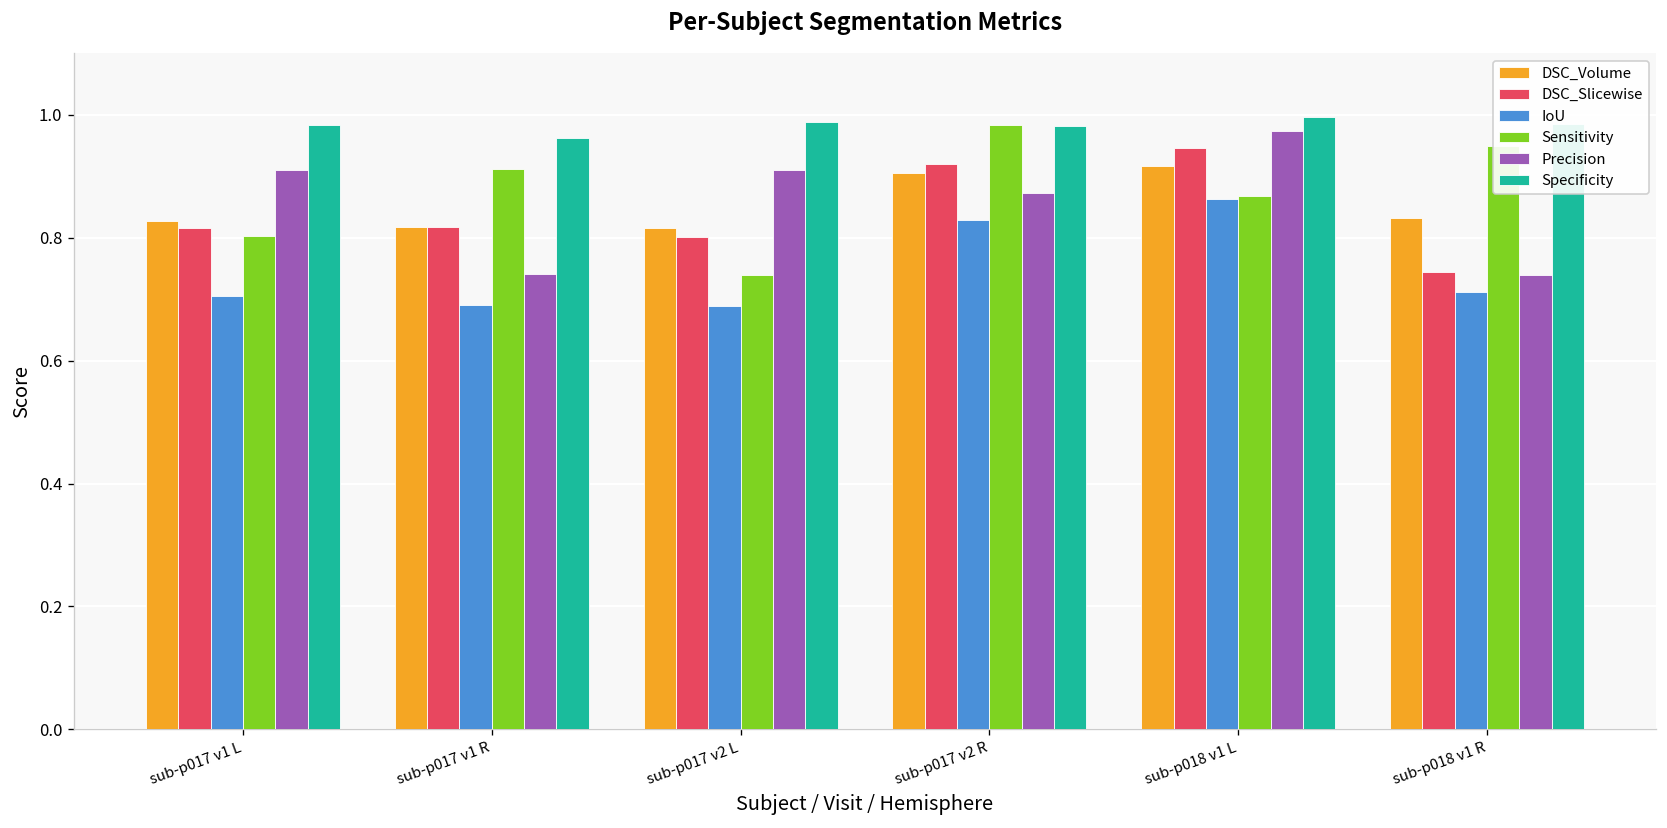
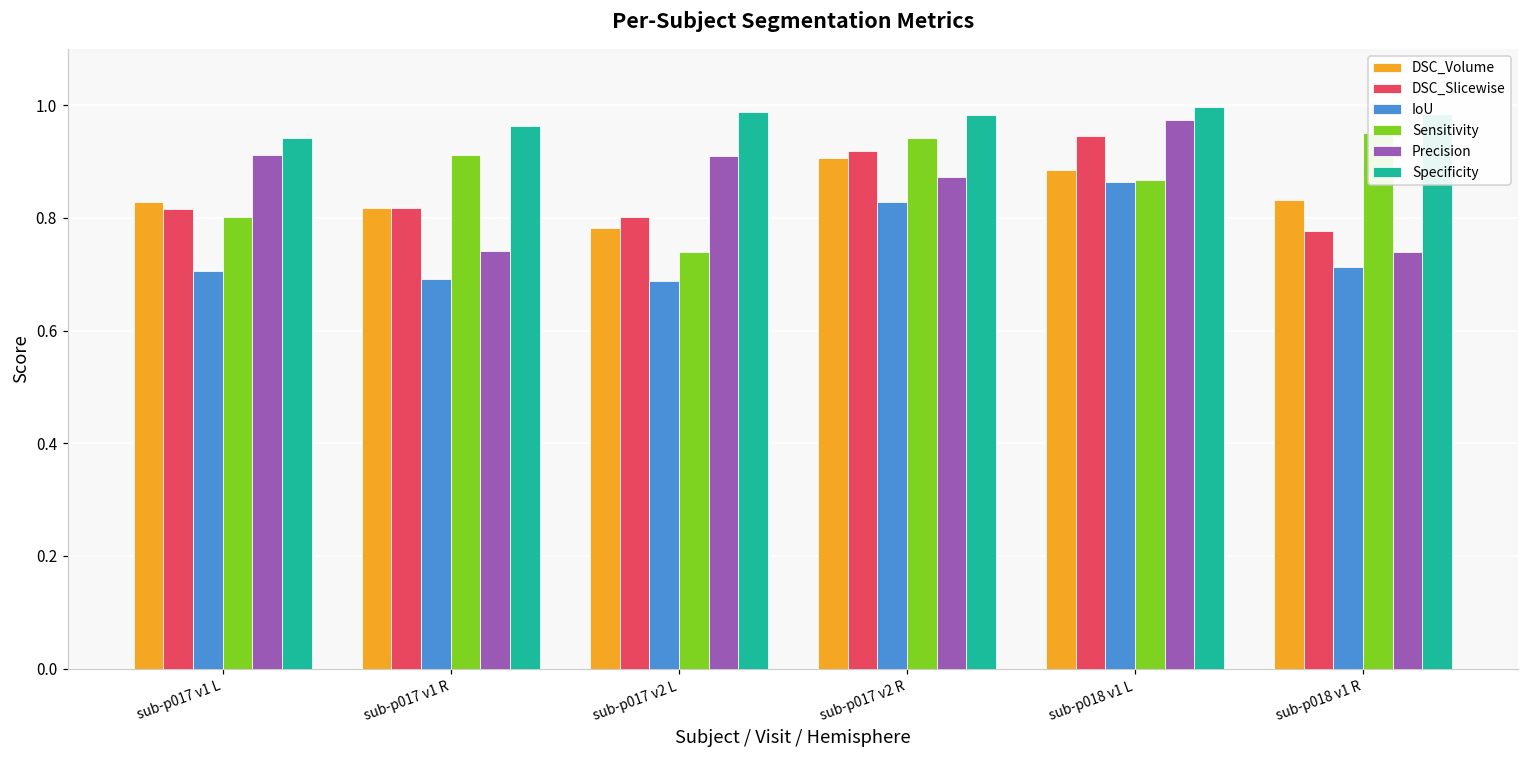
Specificity, sub-p017 v1 L: 0.98 -> 0.94
DSC_Volume, sub-p017 v2 L: 0.82 -> 0.78
Sensitivity, sub-p017 v2 R: 0.98 -> 0.94
DSC_Volume, sub-p018 v1 L: 0.92 -> 0.89
DSC_Slicewise, sub-p018 v1 R: 0.74 -> 0.78
